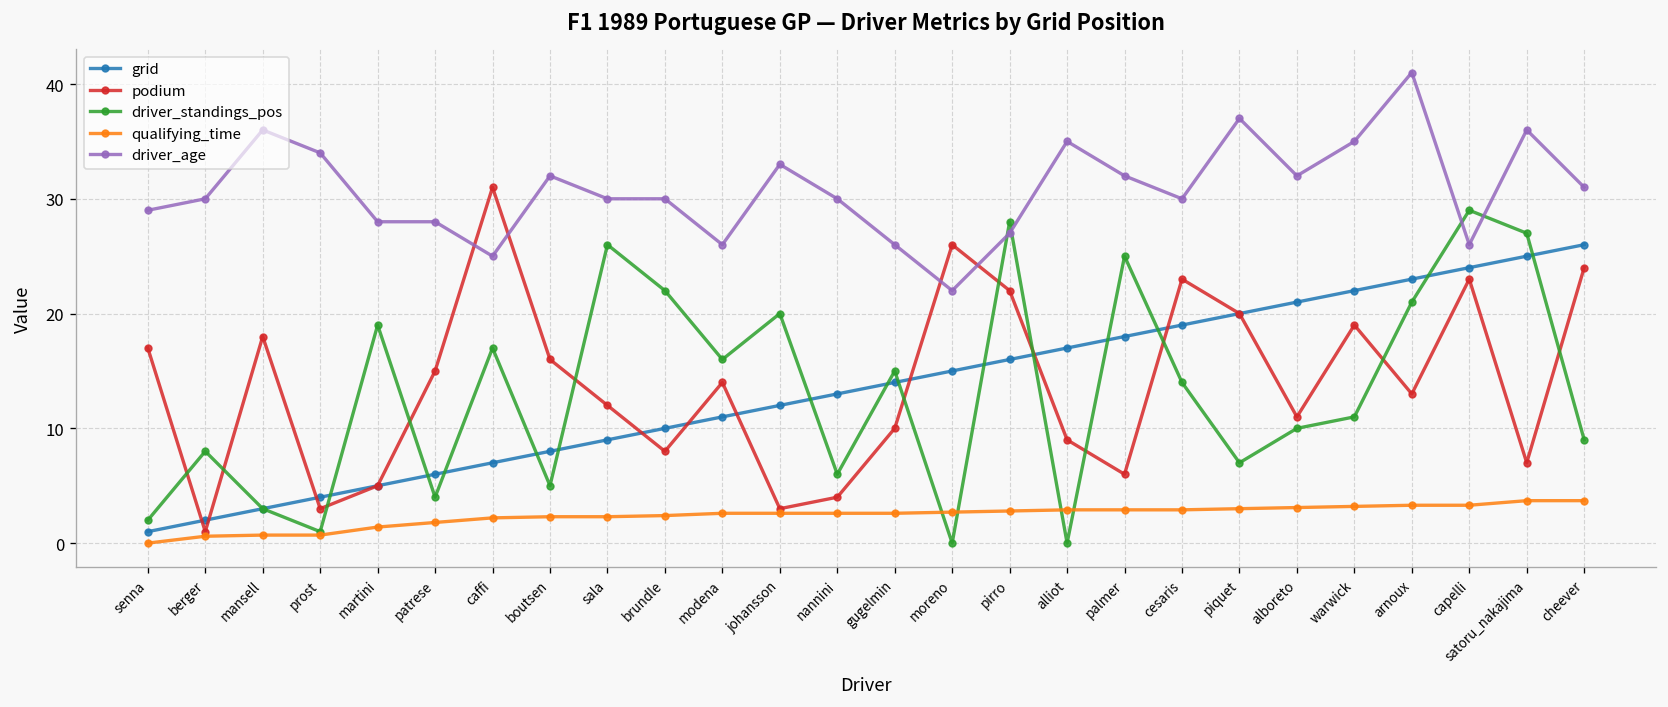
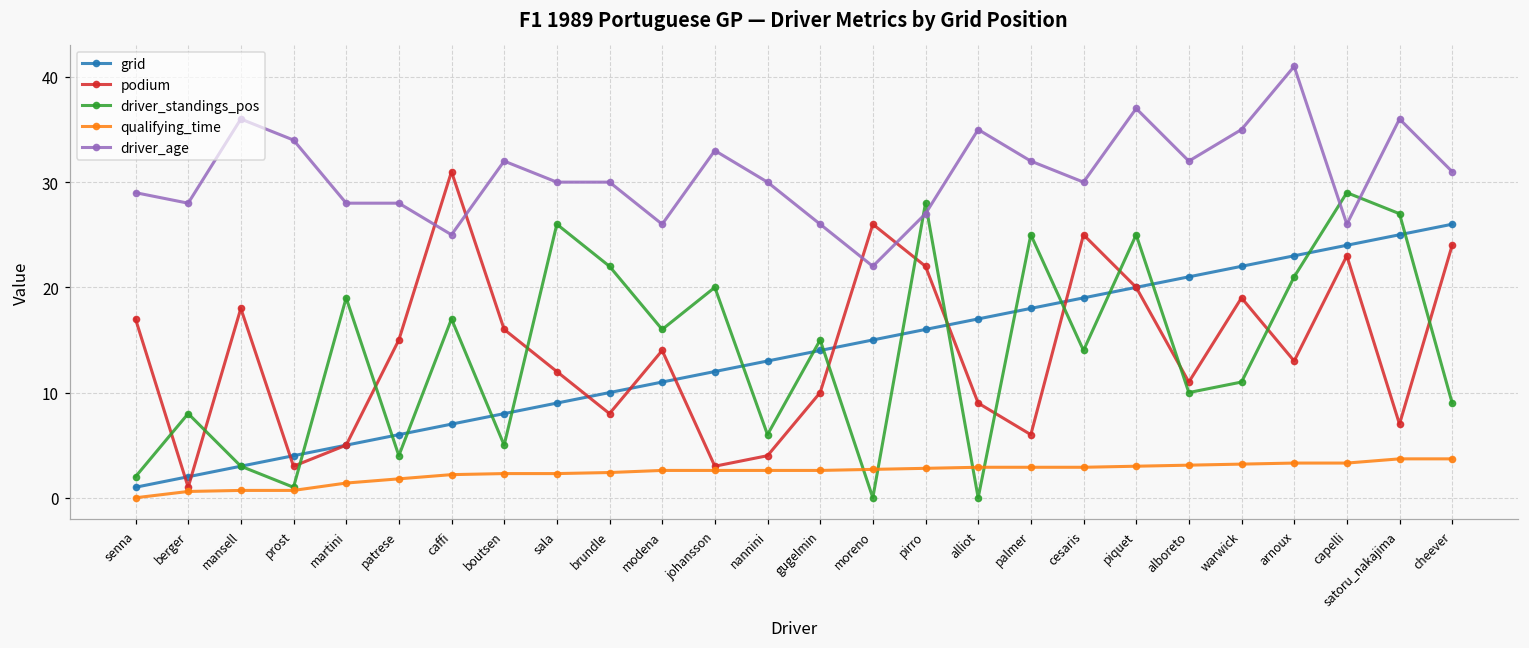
driver_age, berger: 30 -> 28
podium, cesaris: 23 -> 25
driver_standings_pos, piquet: 7 -> 25
